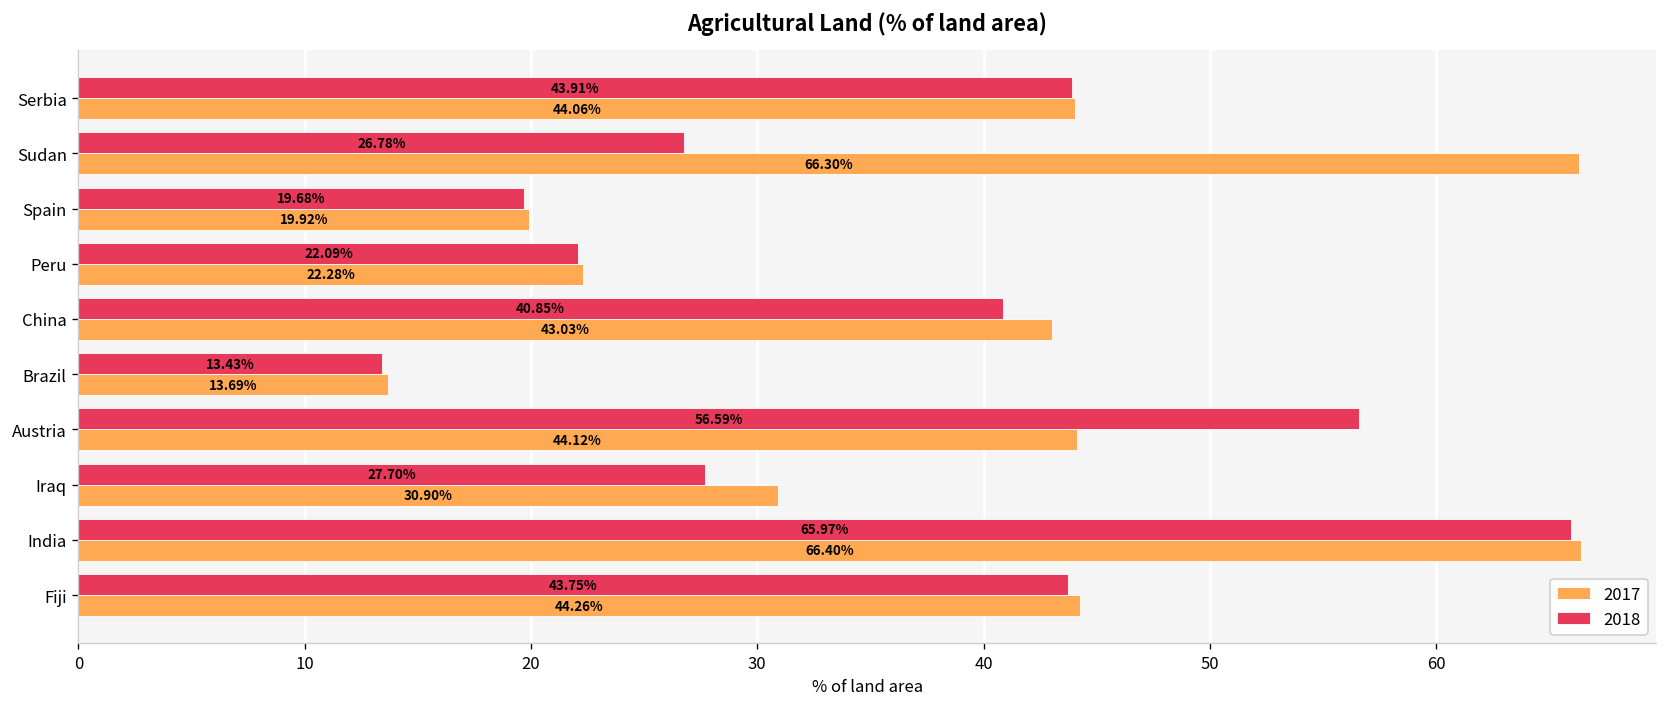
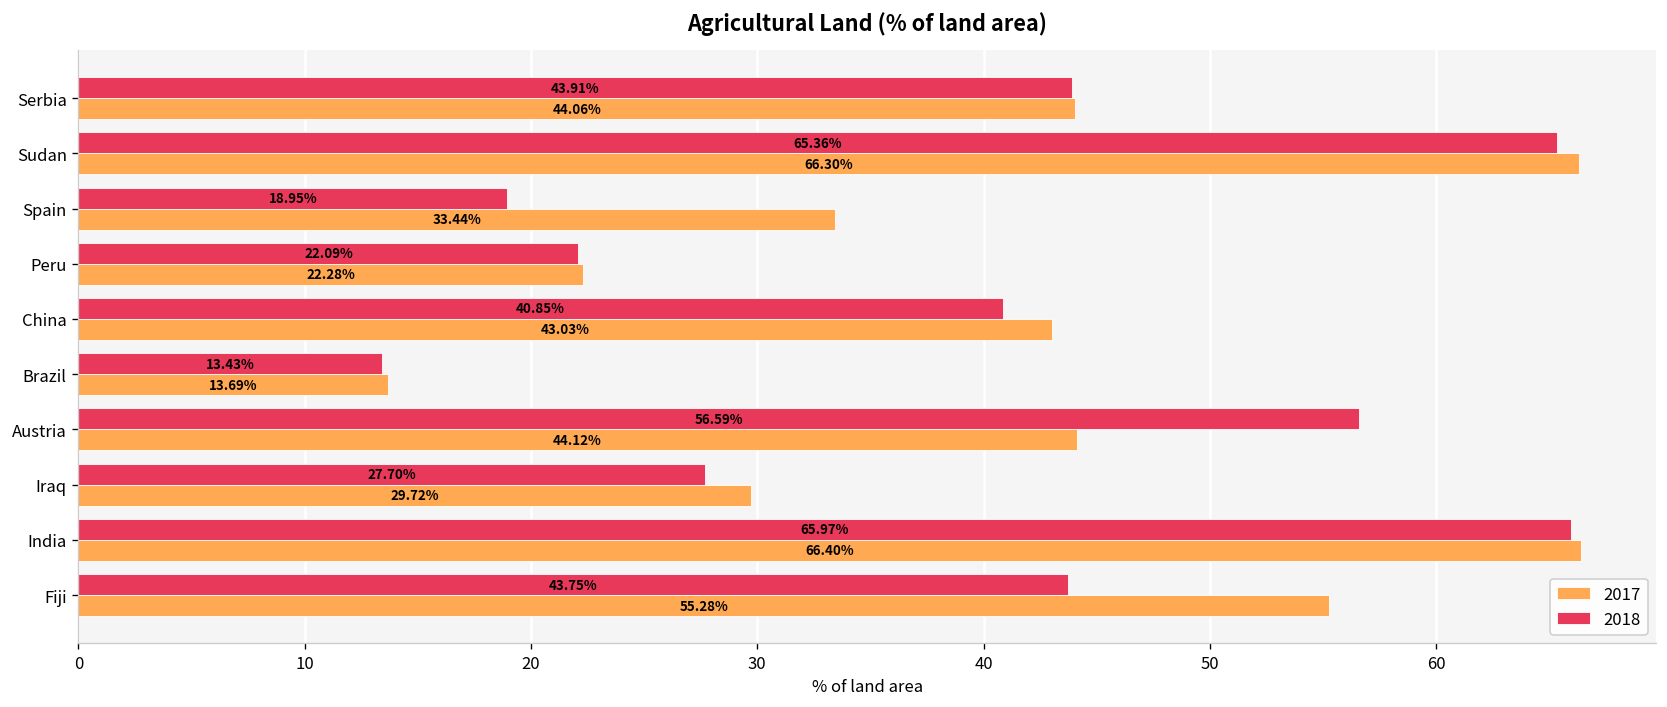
2018, Sudan: 26.78% -> 65.36%
2018, Spain: 19.68% -> 18.95%
2017, Spain: 19.92% -> 33.44%
2017, Iraq: 30.90% -> 29.72%
2017, Fiji: 44.26% -> 55.28%
